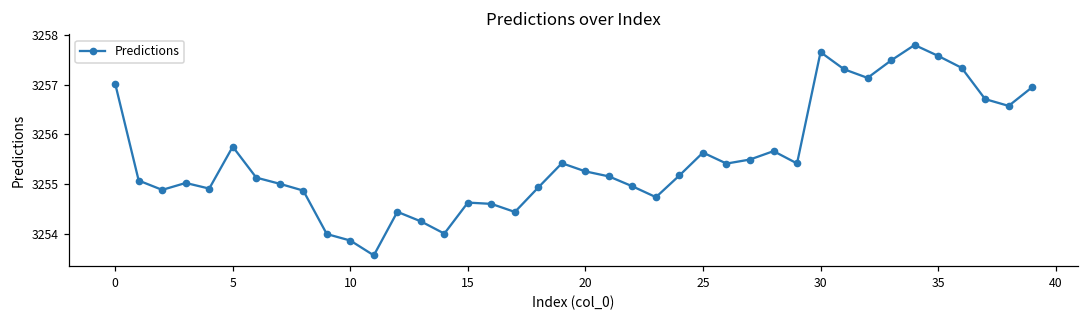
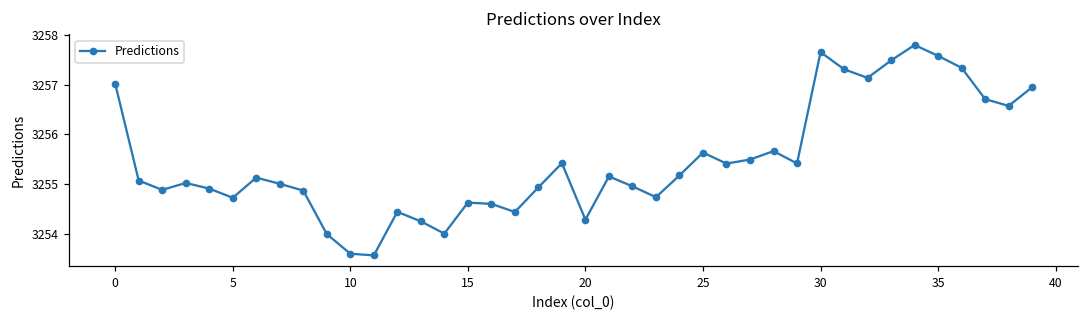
5: 3255.8 -> 3254.7
10: 3253.9 -> 3253.6
20: 3255.3 -> 3254.3
